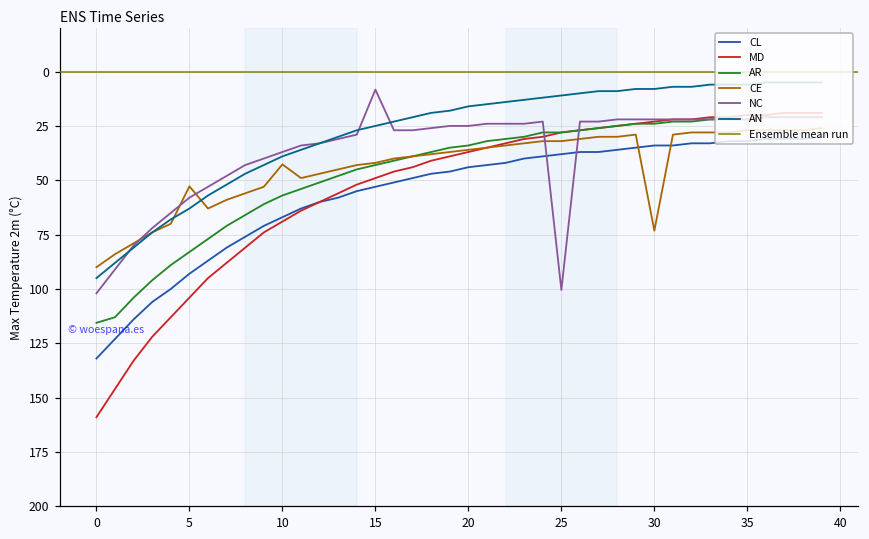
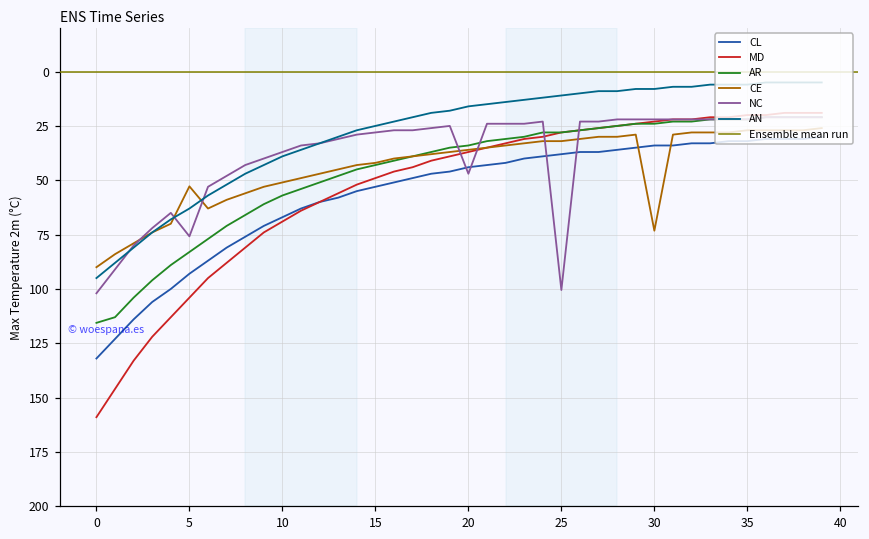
NC, 5: 58 -> 76
CE, 10: 43 -> 51
NC, 15: 8 -> 28
NC, 20: 25 -> 47
